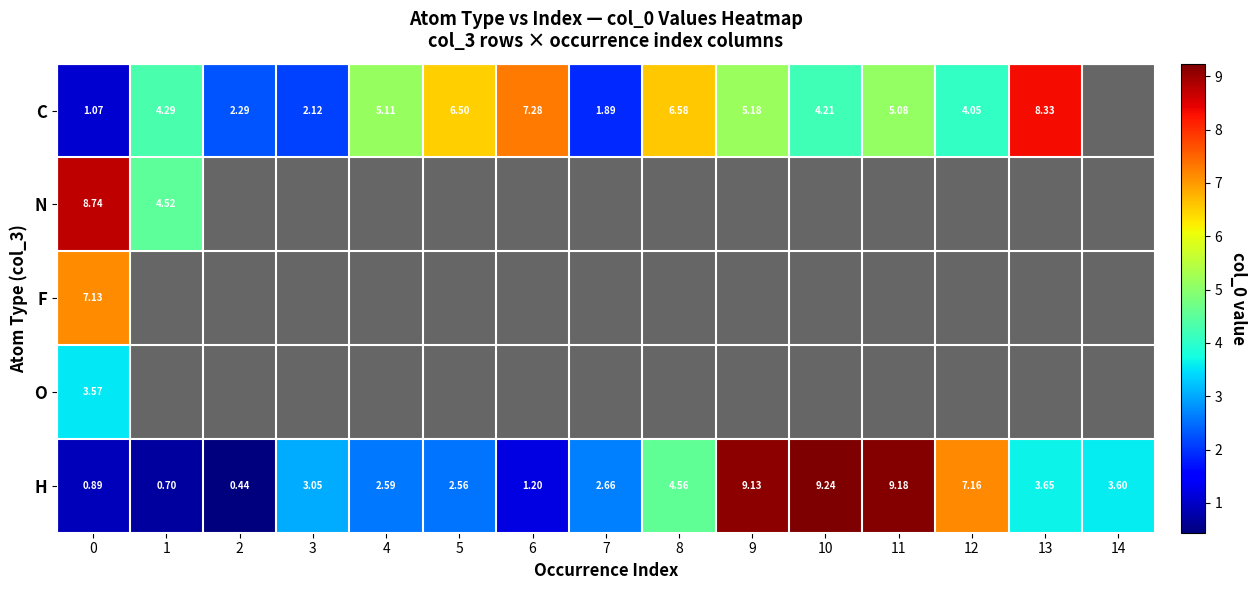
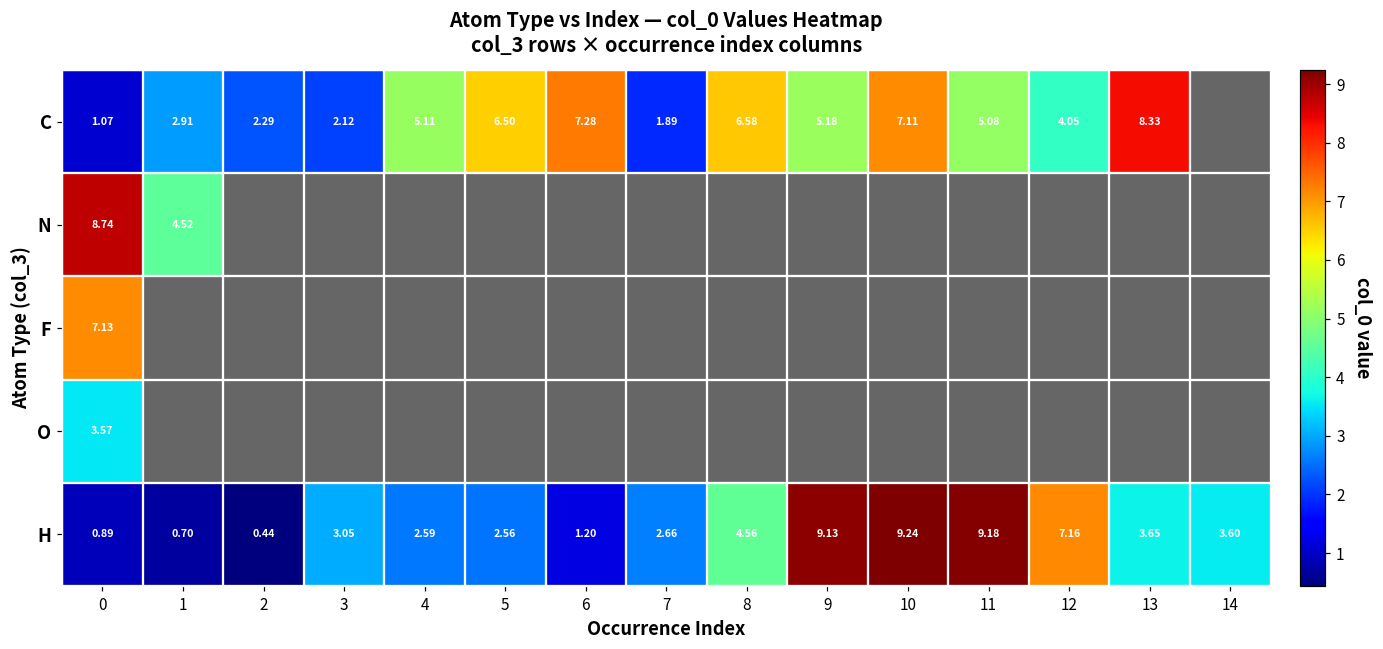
C, 1: 4.29 -> 2.91
C, 10: 4.21 -> 7.11
